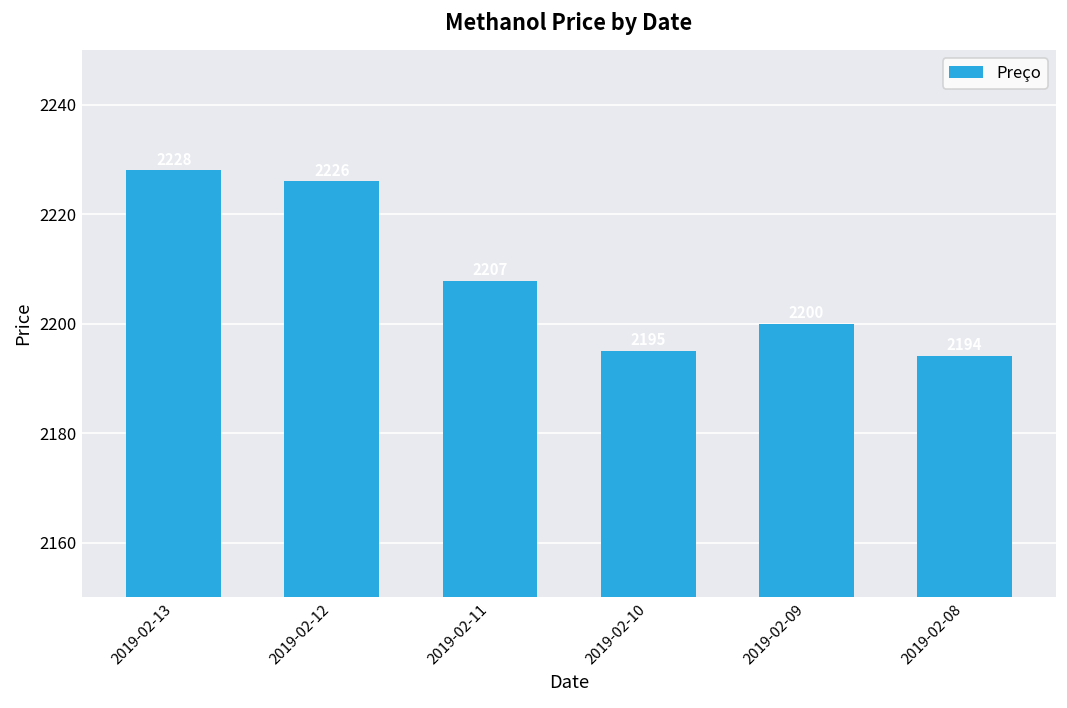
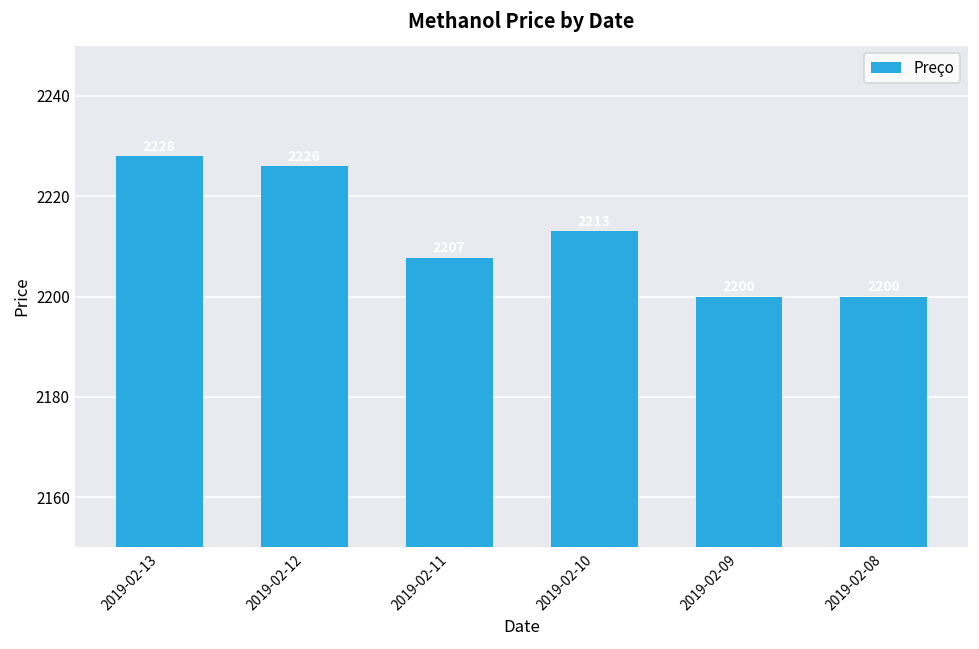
2019-02-10: 2195 -> 2213
2019-02-08: 2194 -> 2200
